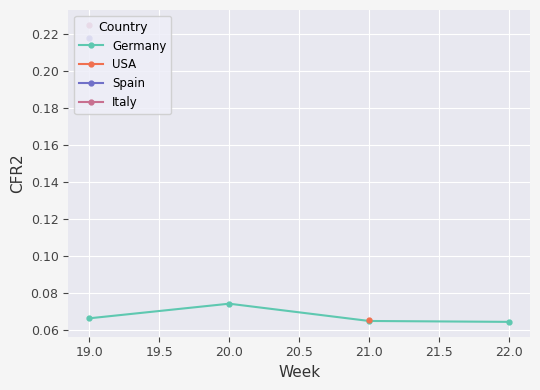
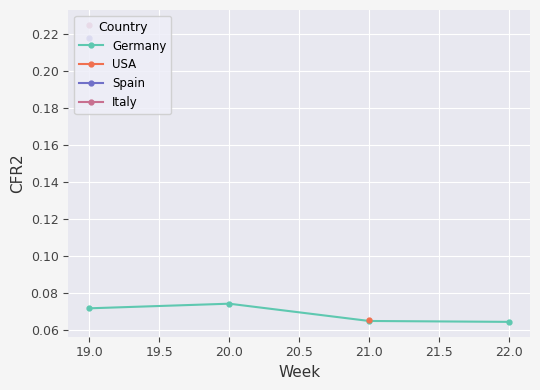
Germany, 19.0: 0.067 -> 0.072
